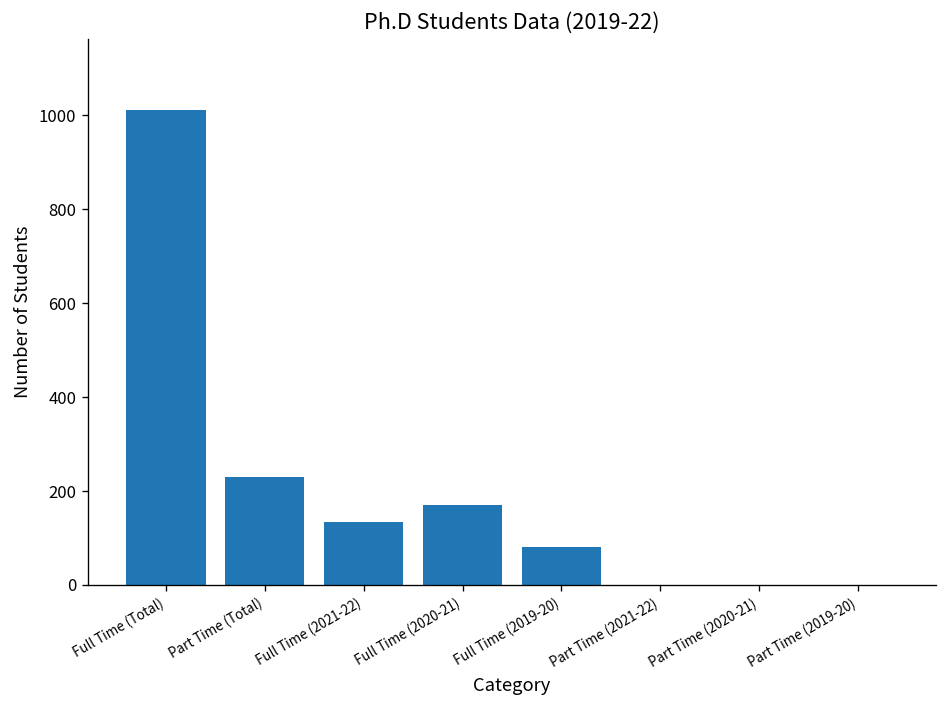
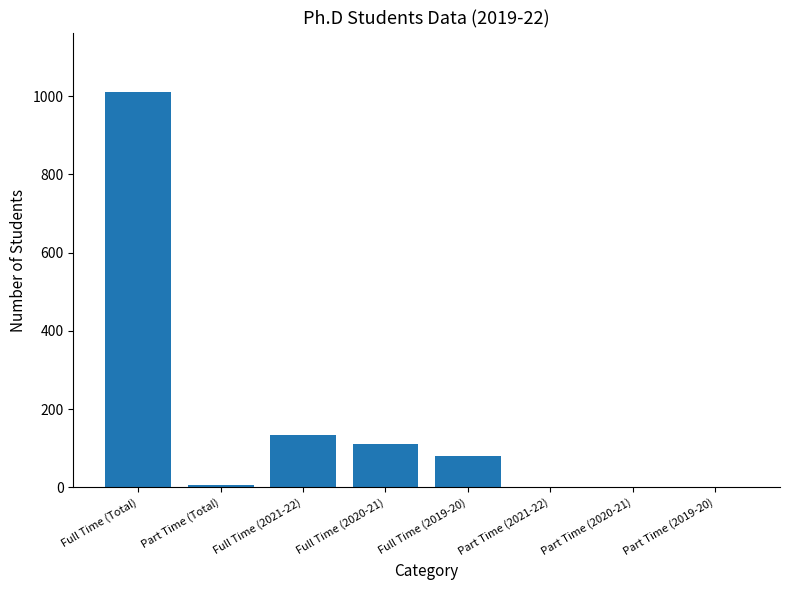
Part Time (Total): 230 -> 10
Full Time (2020-21): 170 -> 110
